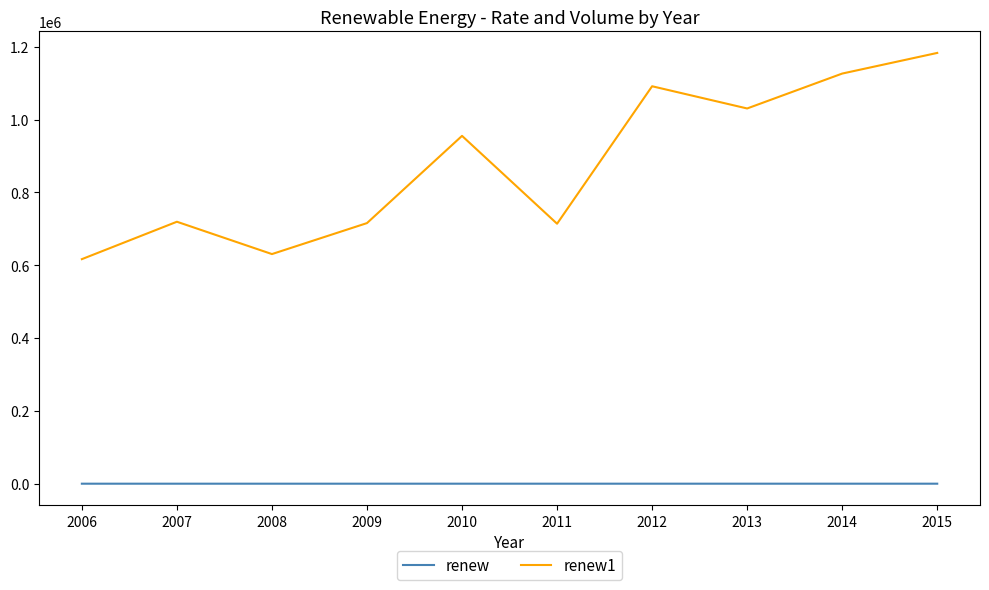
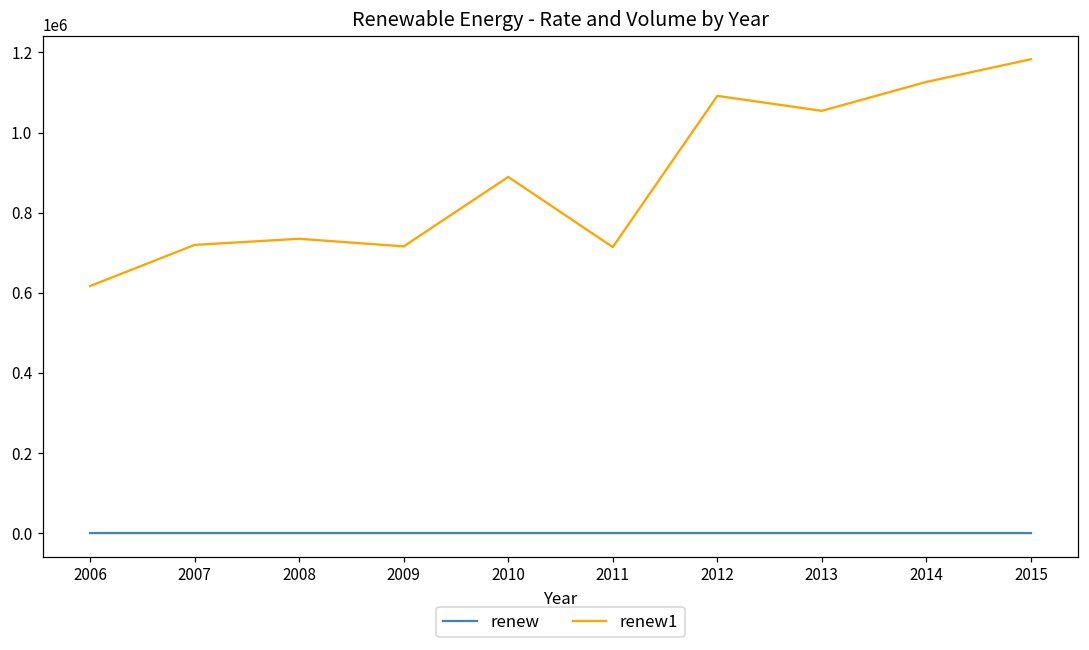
renew1, 2008: 630000 -> 730000
renew1, 2010: 960000 -> 890000
renew1, 2013: 1030000 -> 1050000
